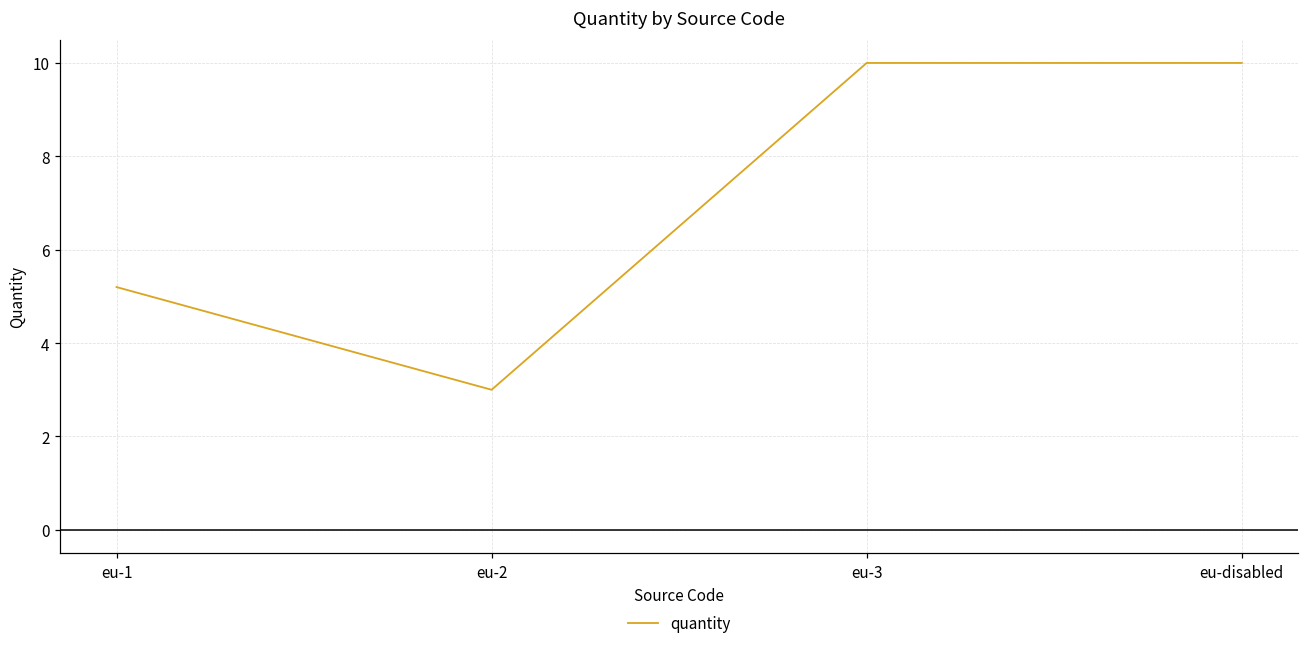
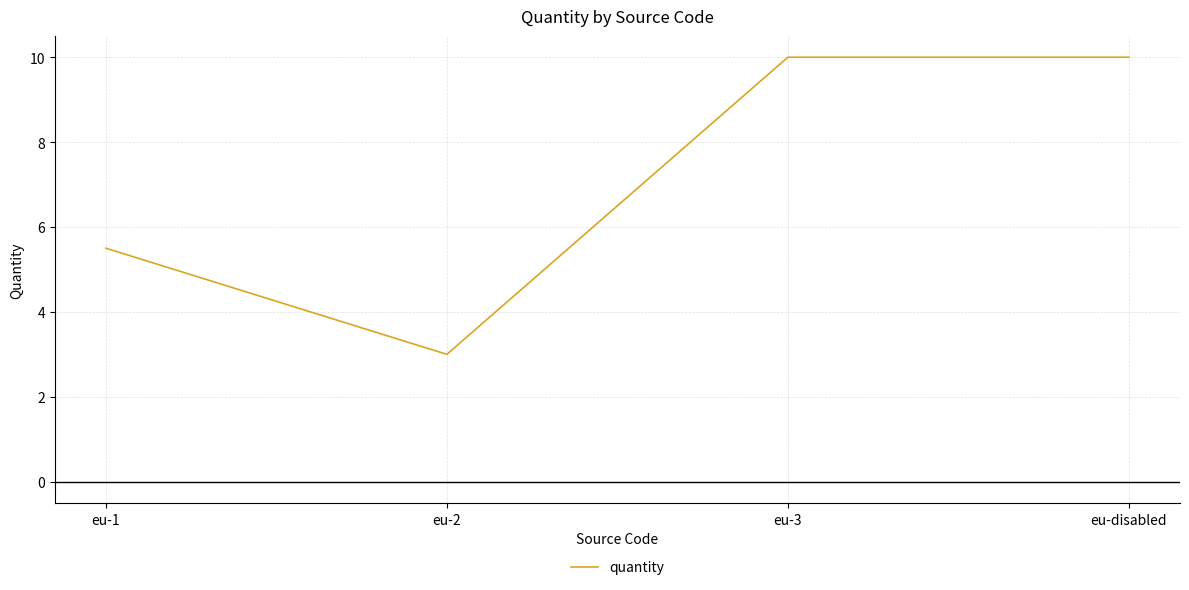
eu-1: 5.2 -> 5.5
